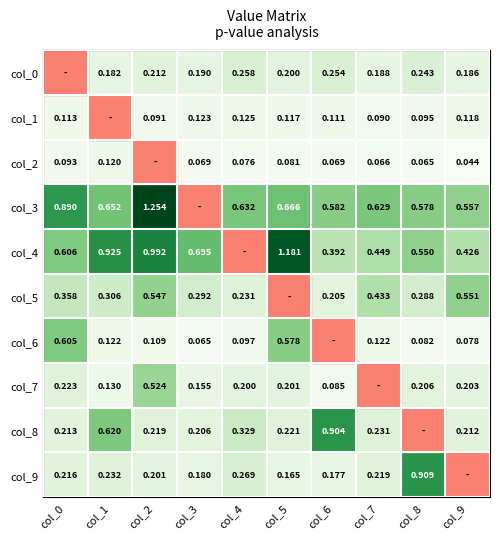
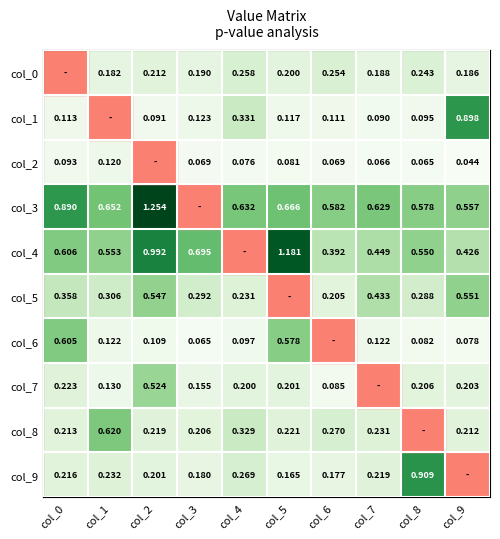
col_1, col_4: 0.125 -> 0.331
col_1, col_9: 0.118 -> 0.898
col_4, col_1: 0.925 -> 0.553
col_8, col_6: 0.904 -> 0.270
